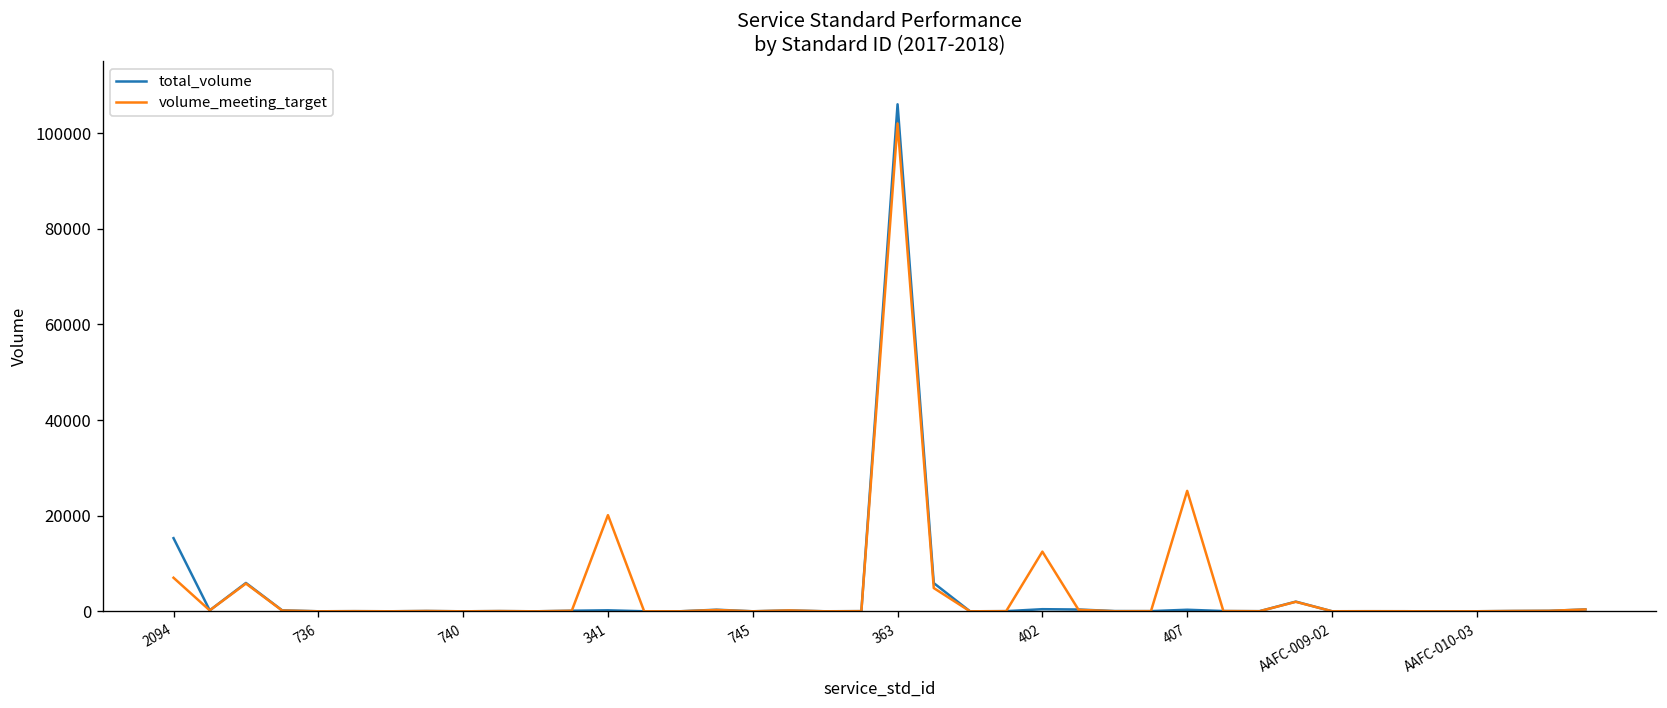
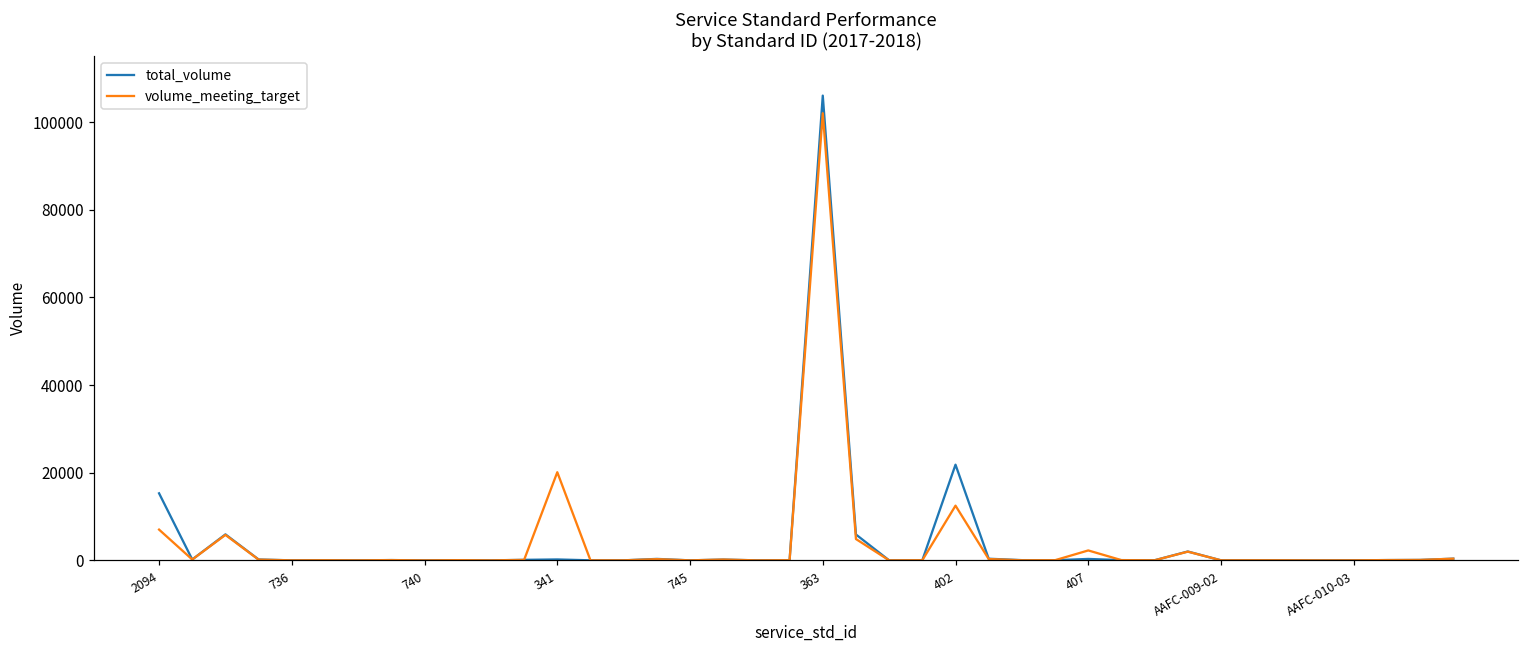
total_volume, 402: 0 -> 22000
volume_meeting_target, 407: 25000 -> 2000
